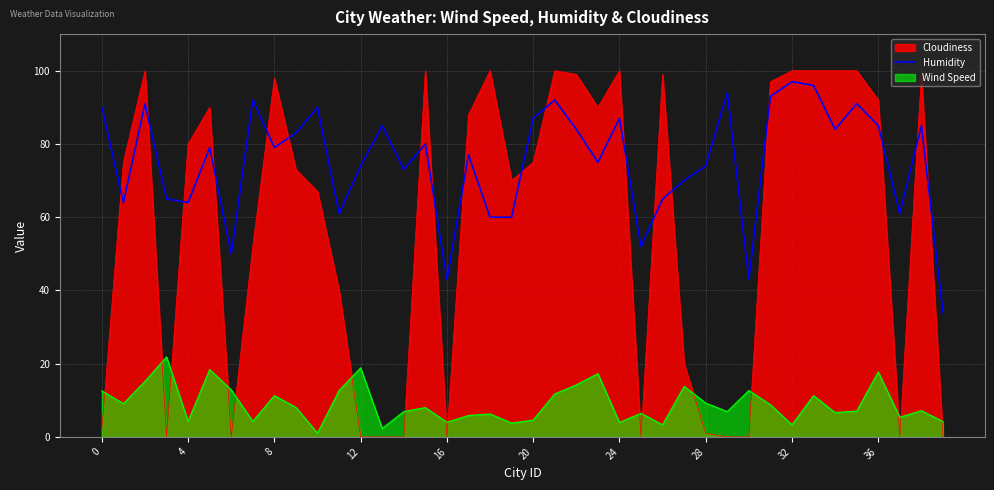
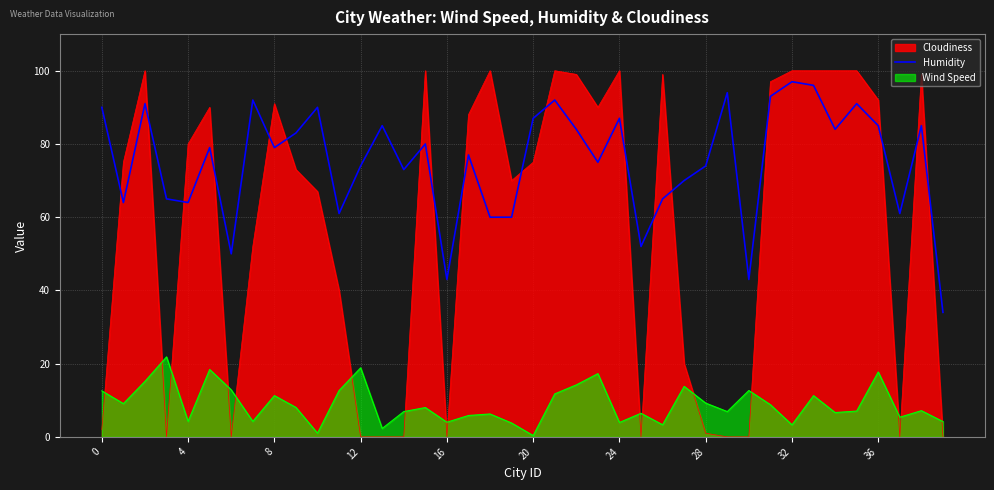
Cloudiness, 8: 98 -> 91
Wind Speed, 20: 5 -> 0
